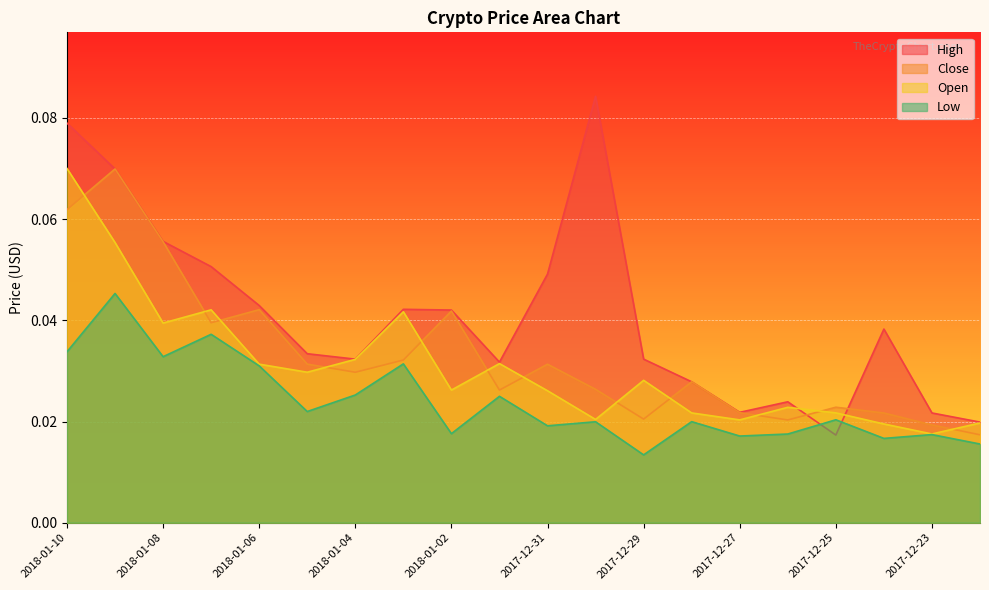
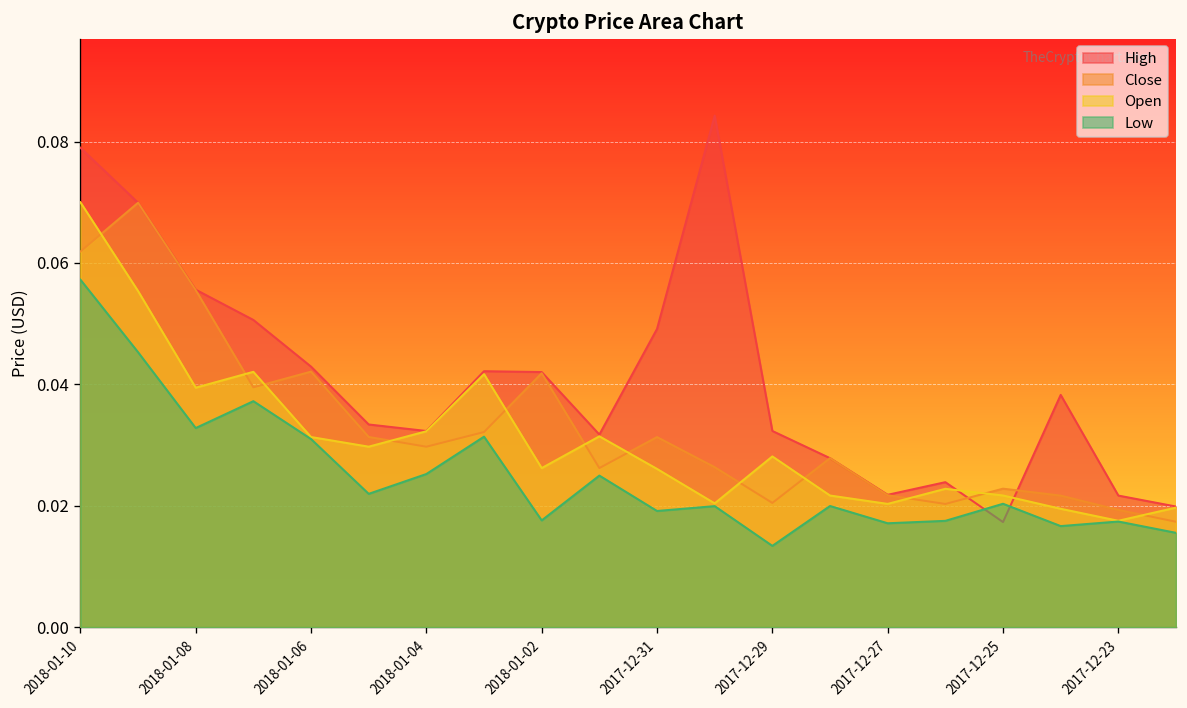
Low, 2018-01-10: 0.034 -> 0.057
